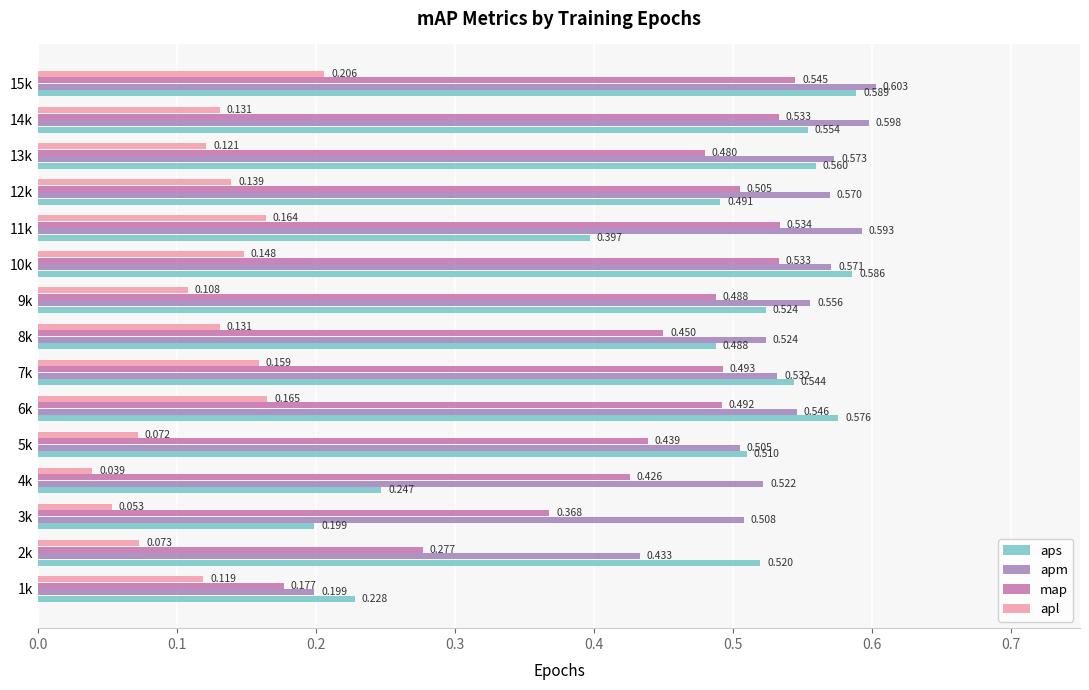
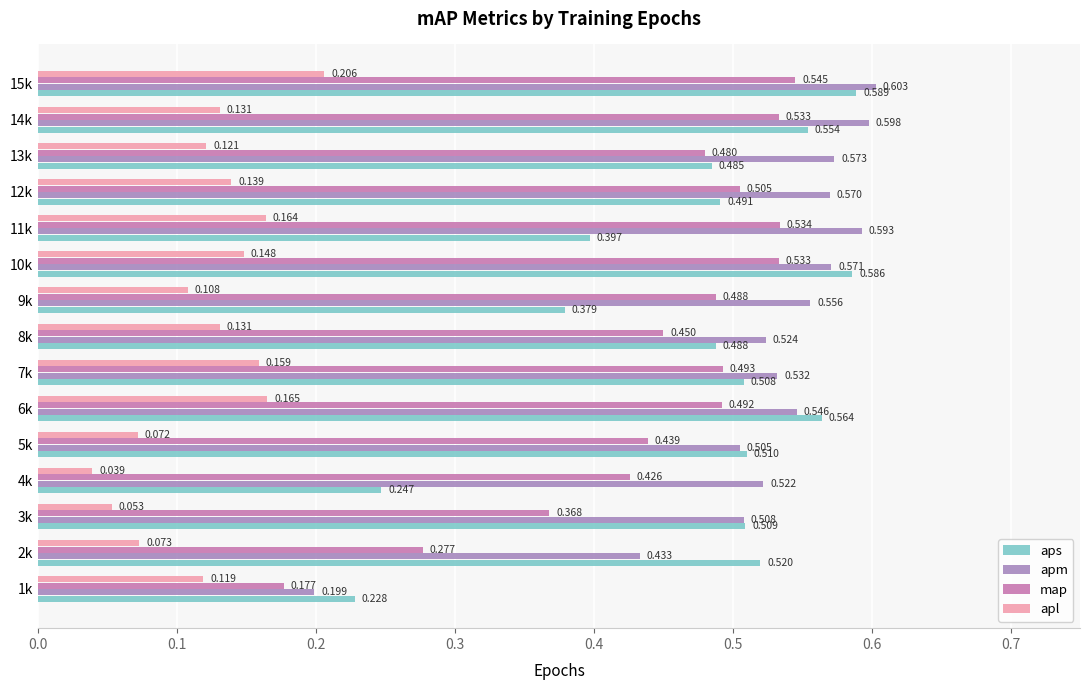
aps, 13k: 0.560 -> 0.485
aps, 9k: 0.524 -> 0.379
aps, 7k: 0.544 -> 0.508
aps, 6k: 0.576 -> 0.564
aps, 3k: 0.199 -> 0.509
